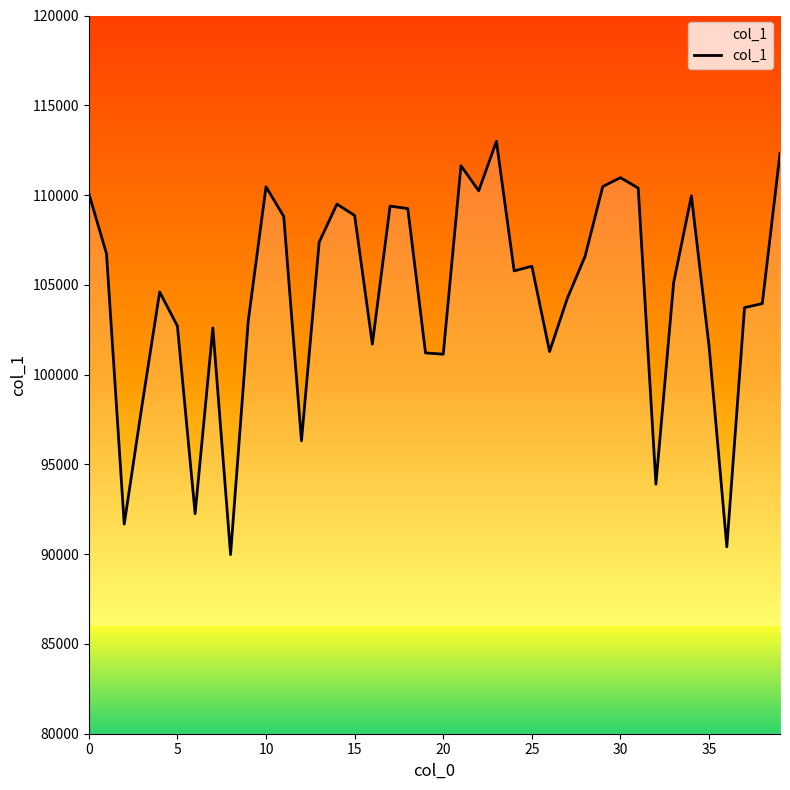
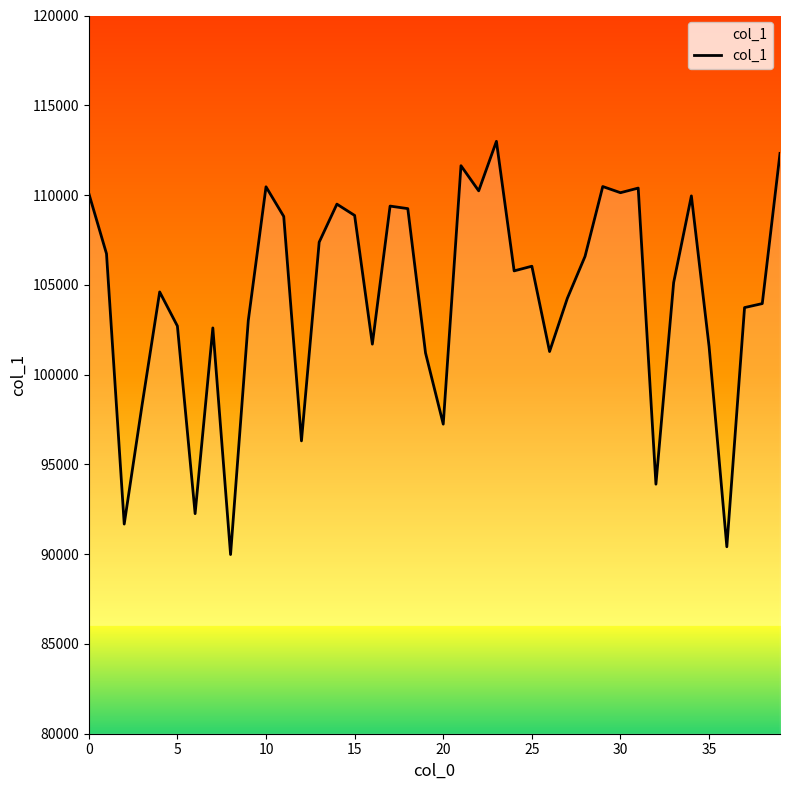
20: 101100 -> 97200
30: 111000 -> 110100
